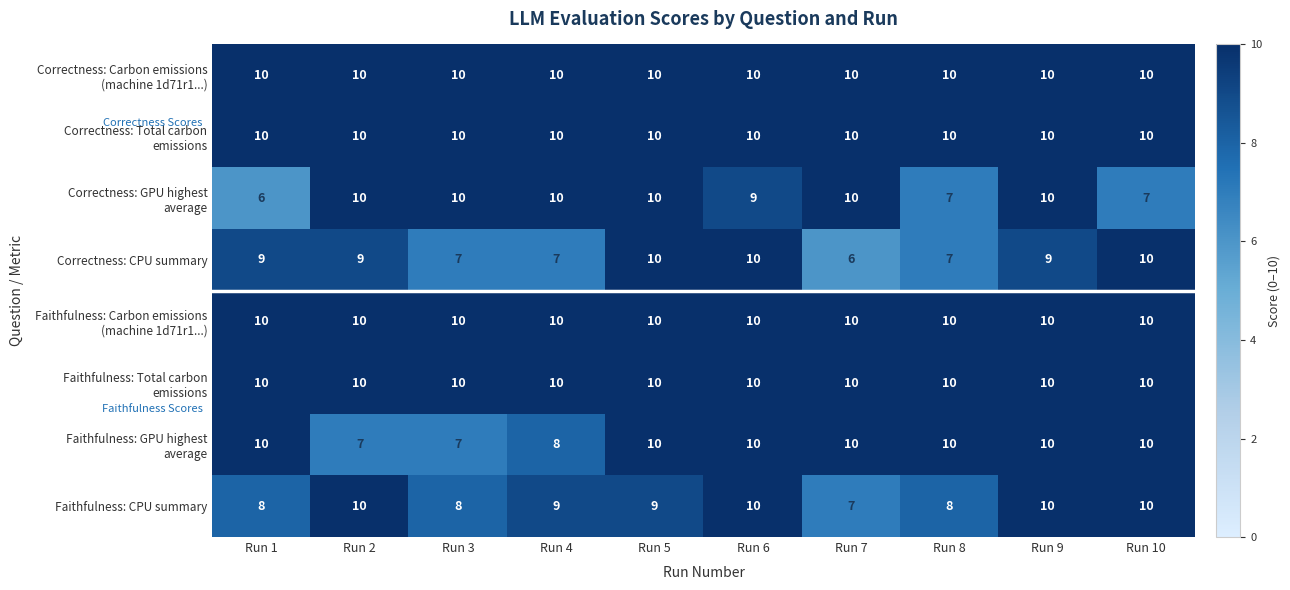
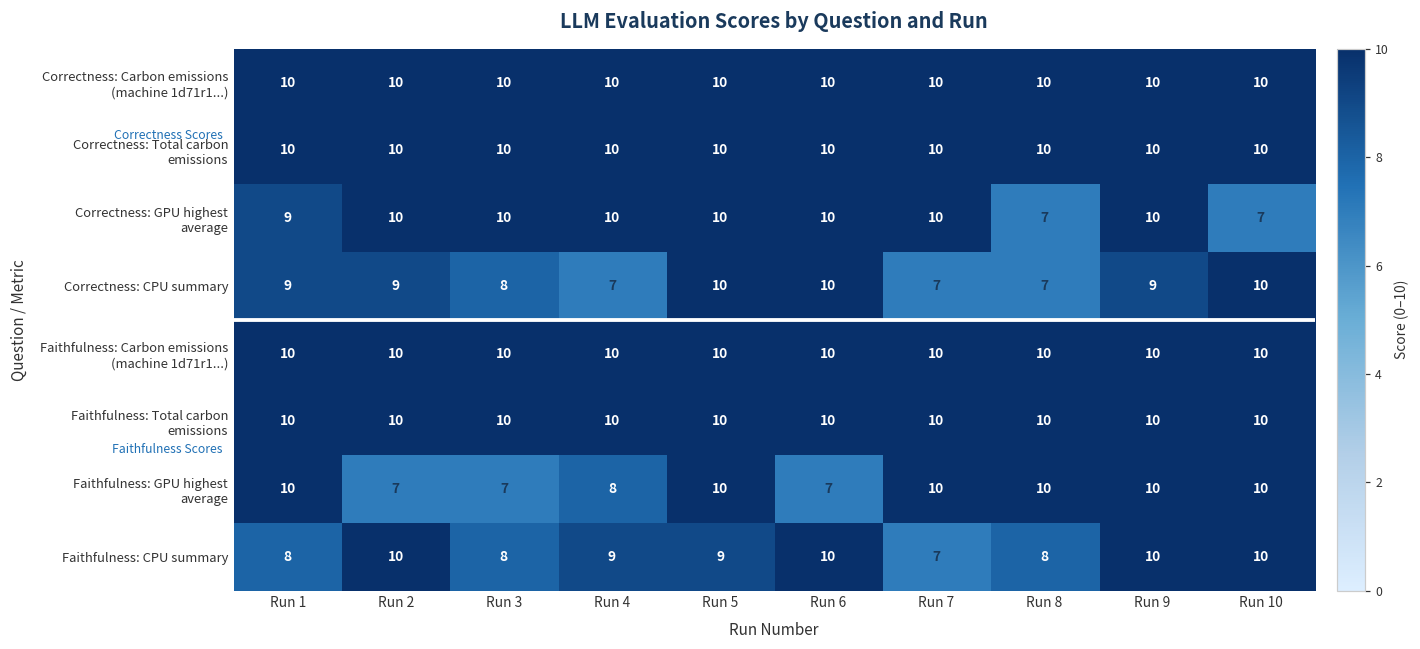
Correctness: GPU highest average, Run 1: 6 -> 9
Correctness: GPU highest average, Run 6: 9 -> 10
Correctness: CPU summary, Run 3: 7 -> 8
Correctness: CPU summary, Run 7: 6 -> 7
Faithfulness: GPU highest average, Run 6: 10 -> 7
